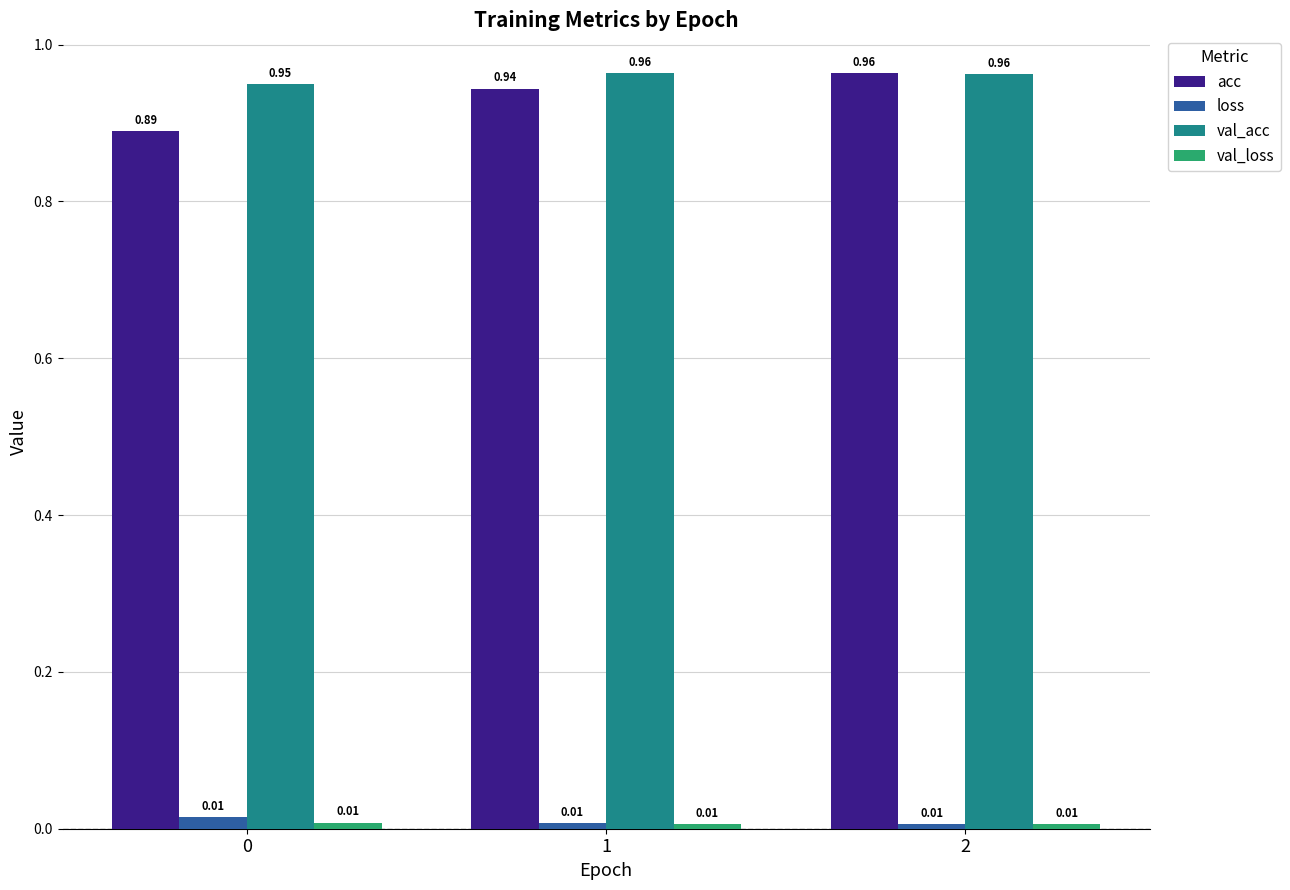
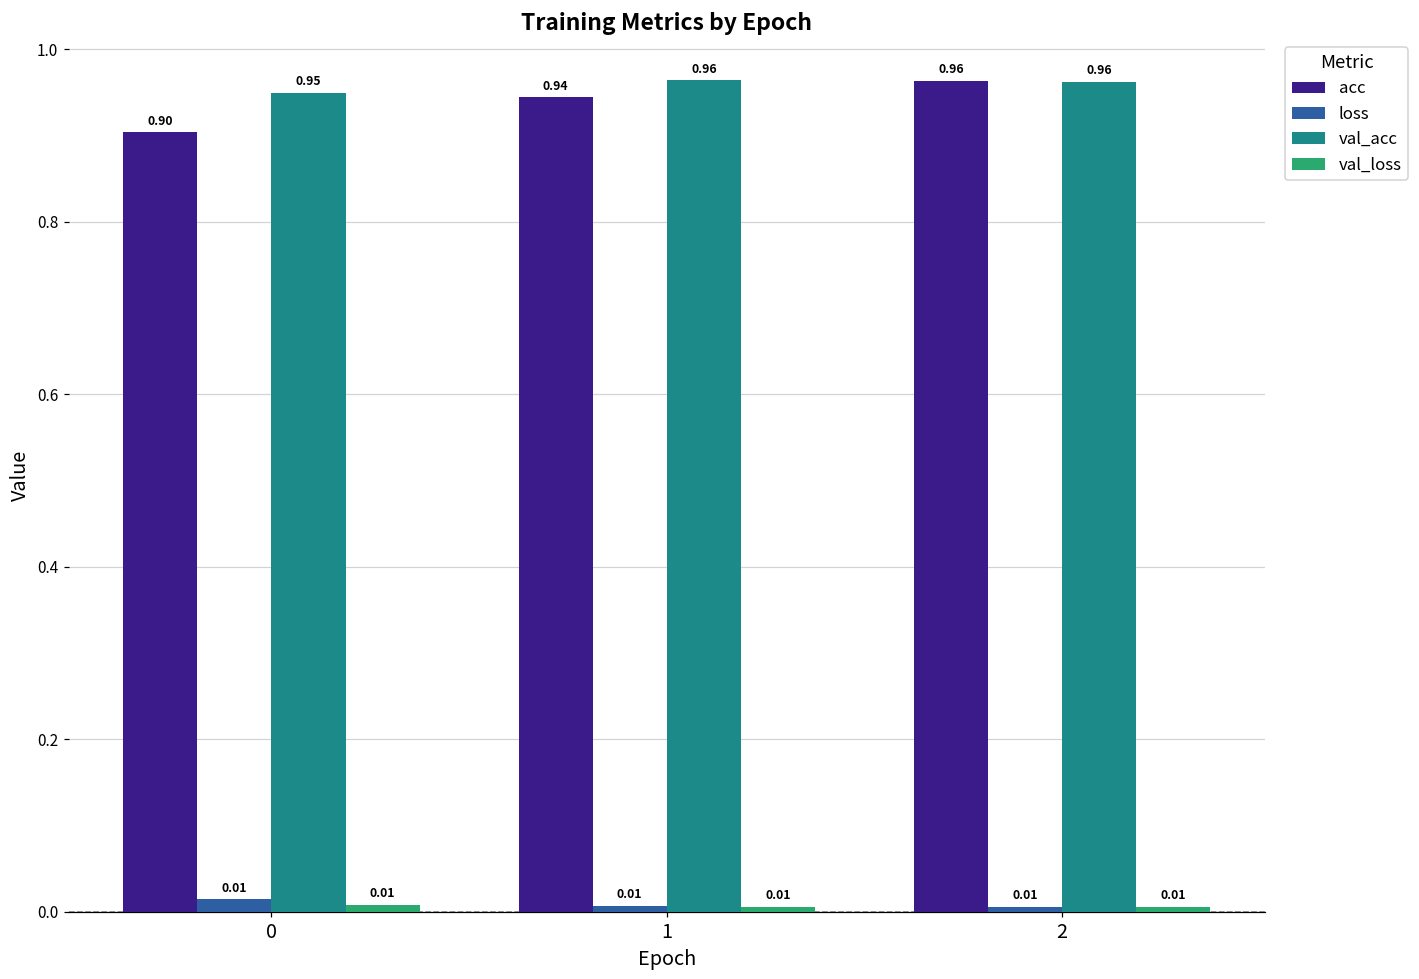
acc, 0: 0.89 -> 0.90
